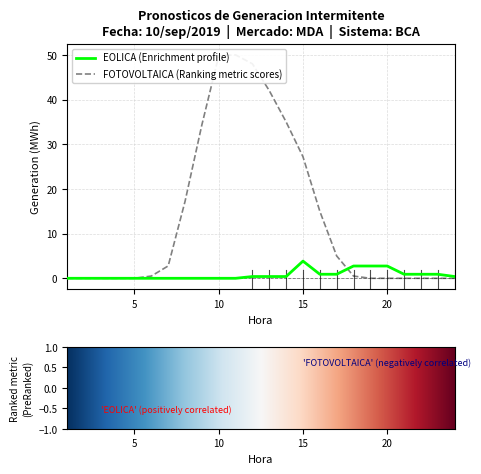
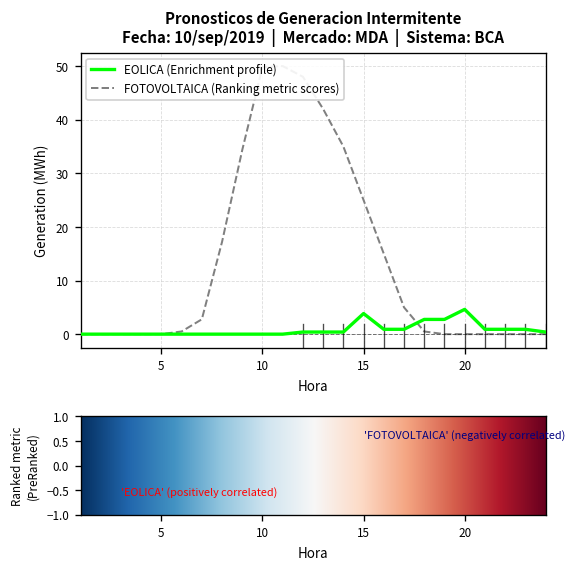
FOTOVOLTAICA (Ranking metric scores), 15: 27 -> 25
EOLICA (Enrichment profile), 20: 3 -> 5
